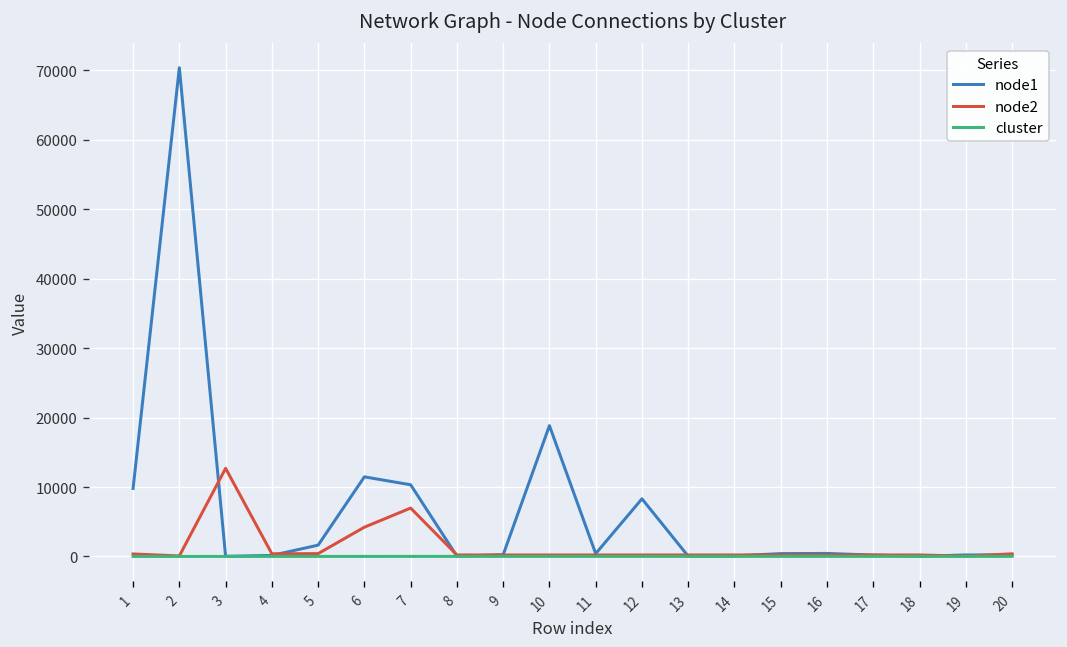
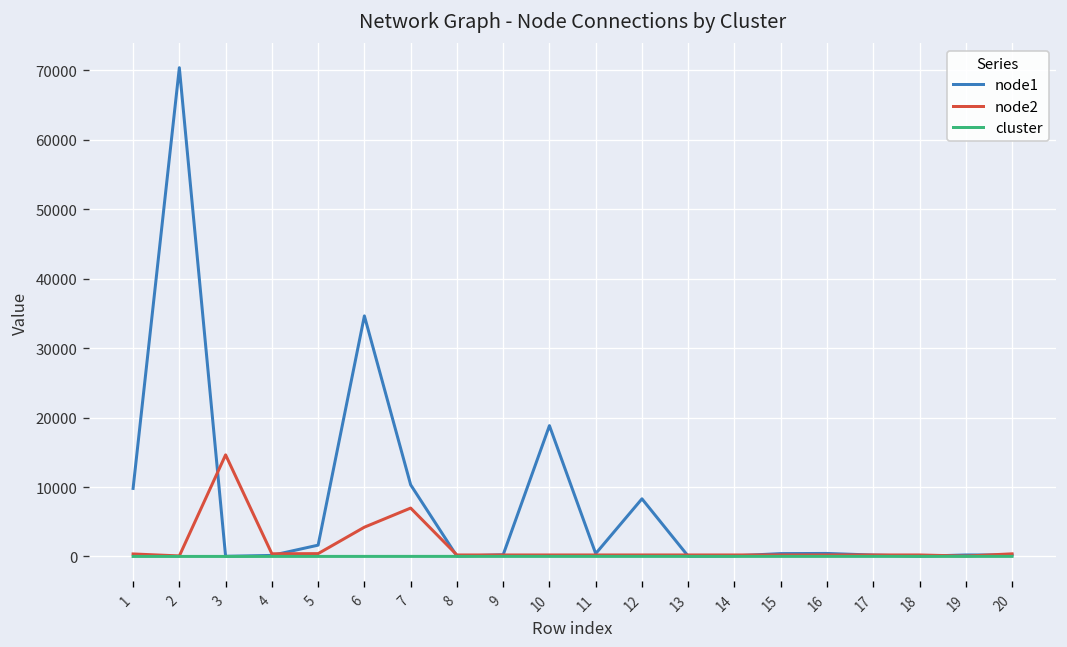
node2, 3: 13000 -> 15000
node1, 6: 11000 -> 35000
